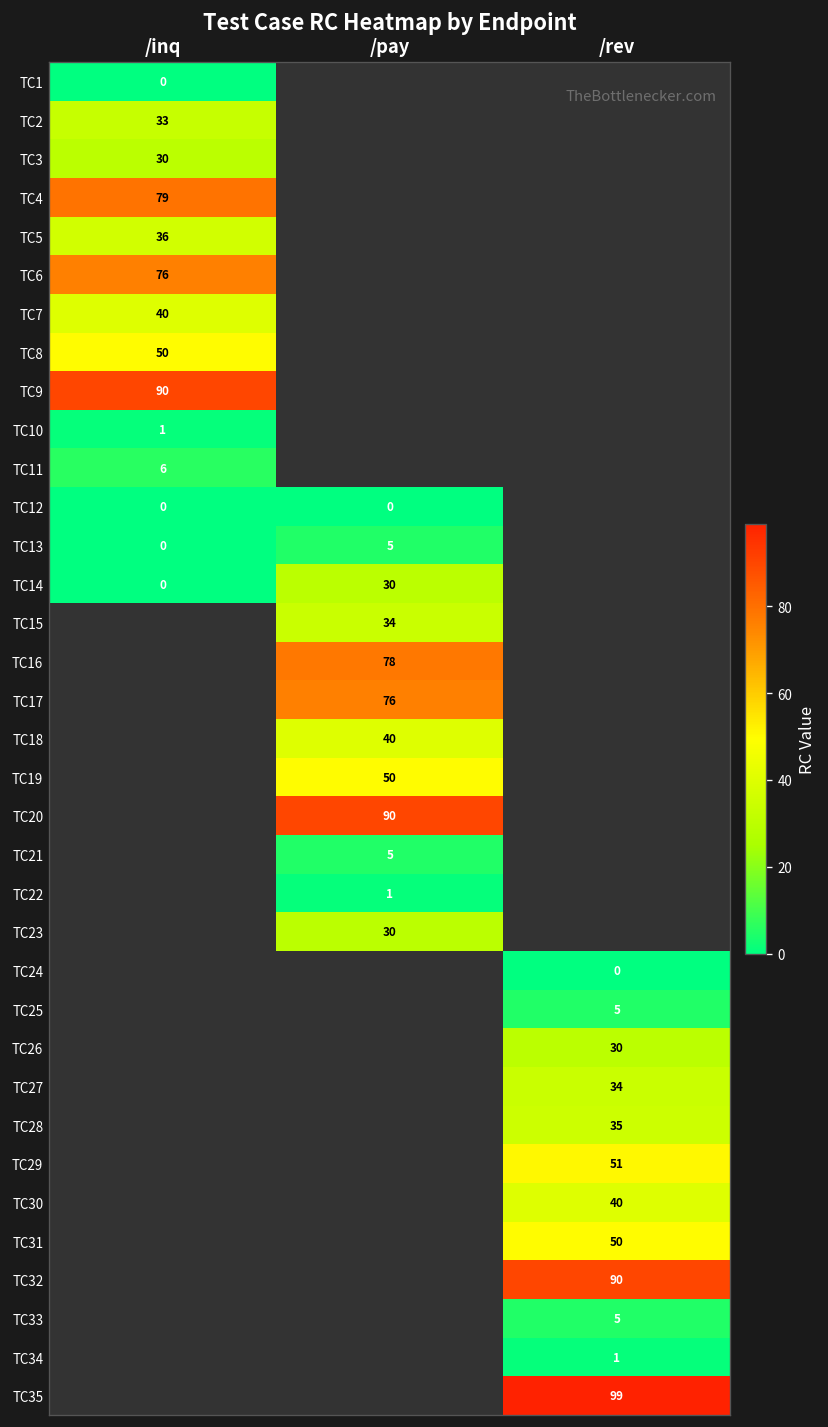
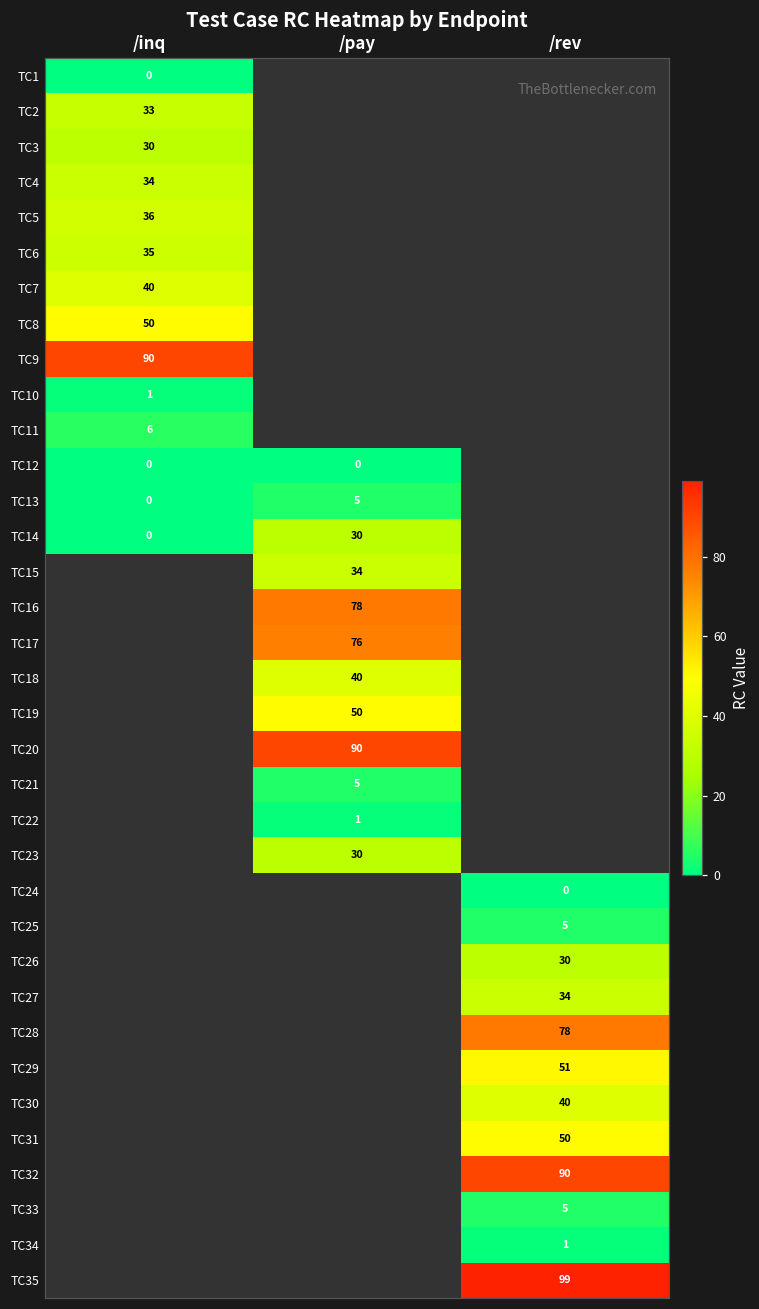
TC4, /inq: 79 -> 34
TC6, /inq: 76 -> 35
TC28, /rev: 35 -> 78
